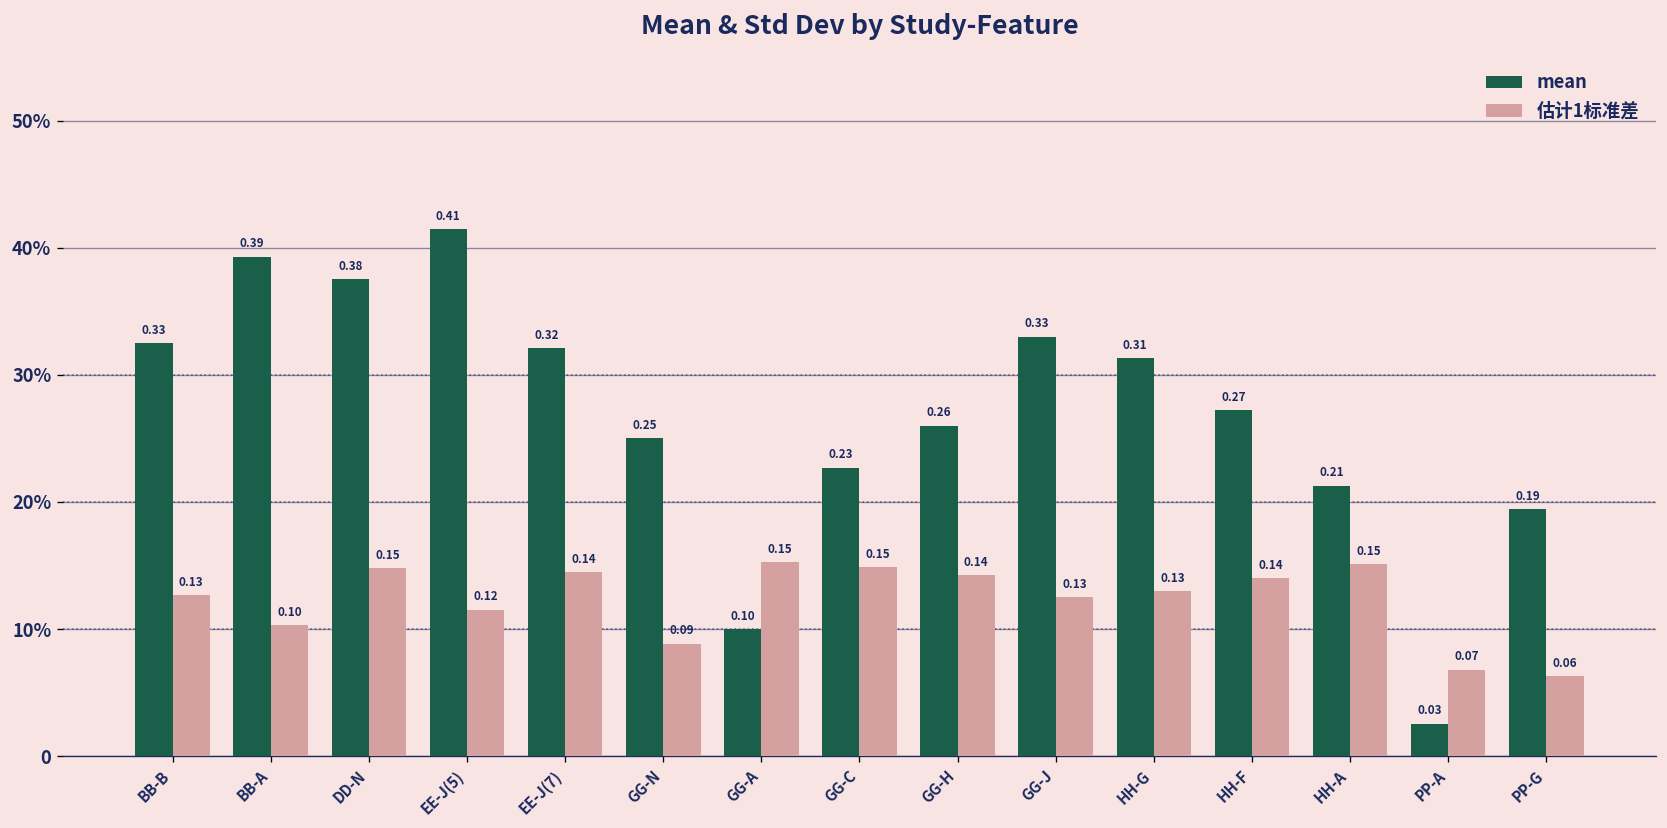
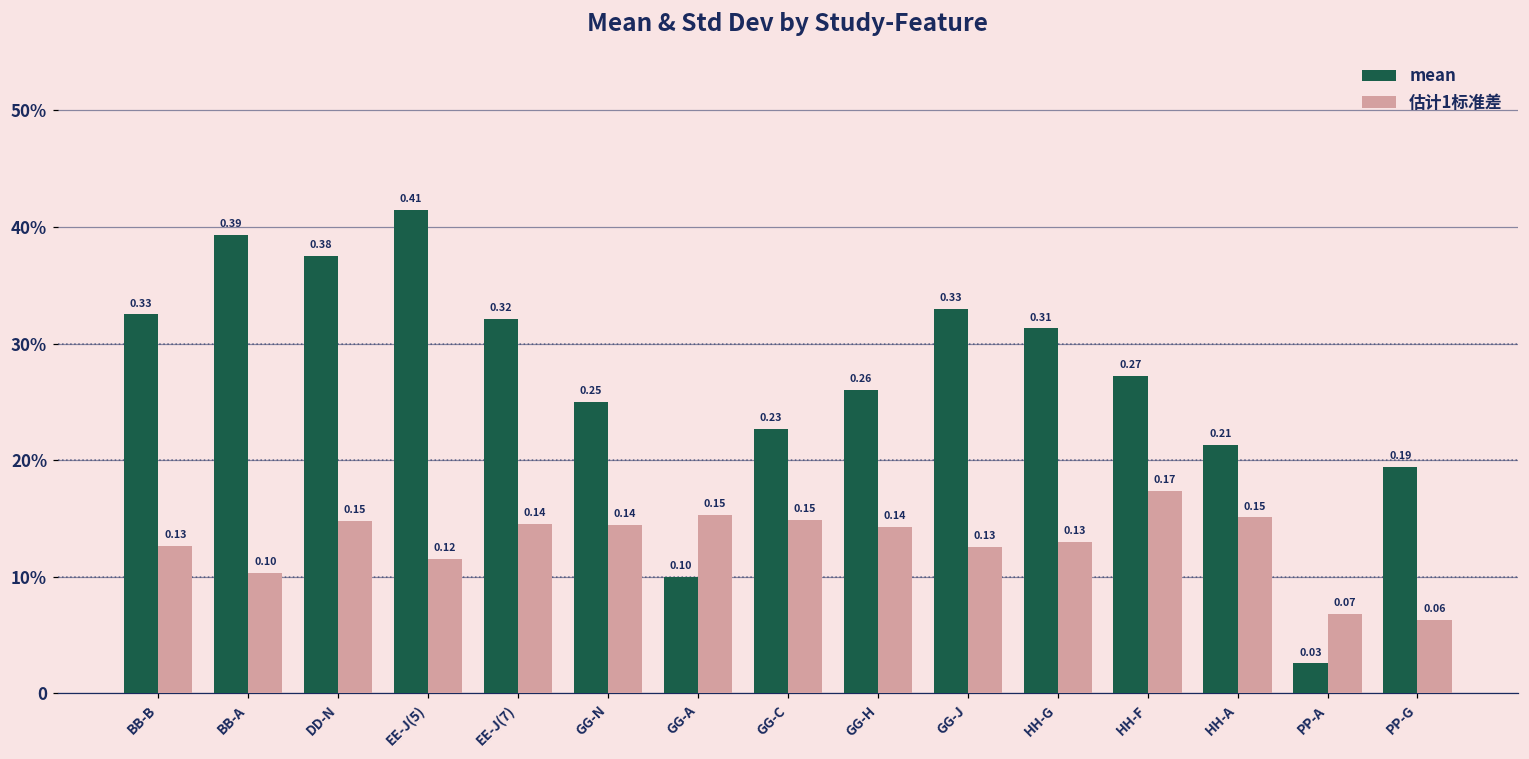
估计1标准差, GG-N: 0.09 -> 0.14
估计1标准差, HH-F: 0.14 -> 0.17
